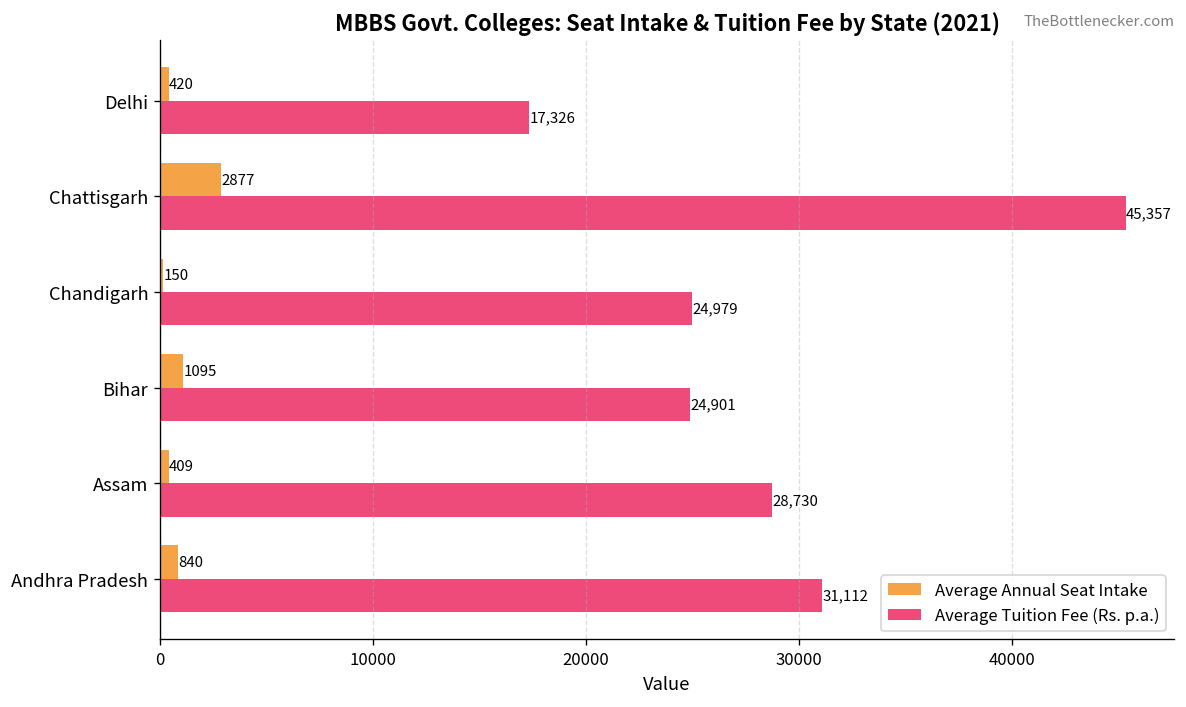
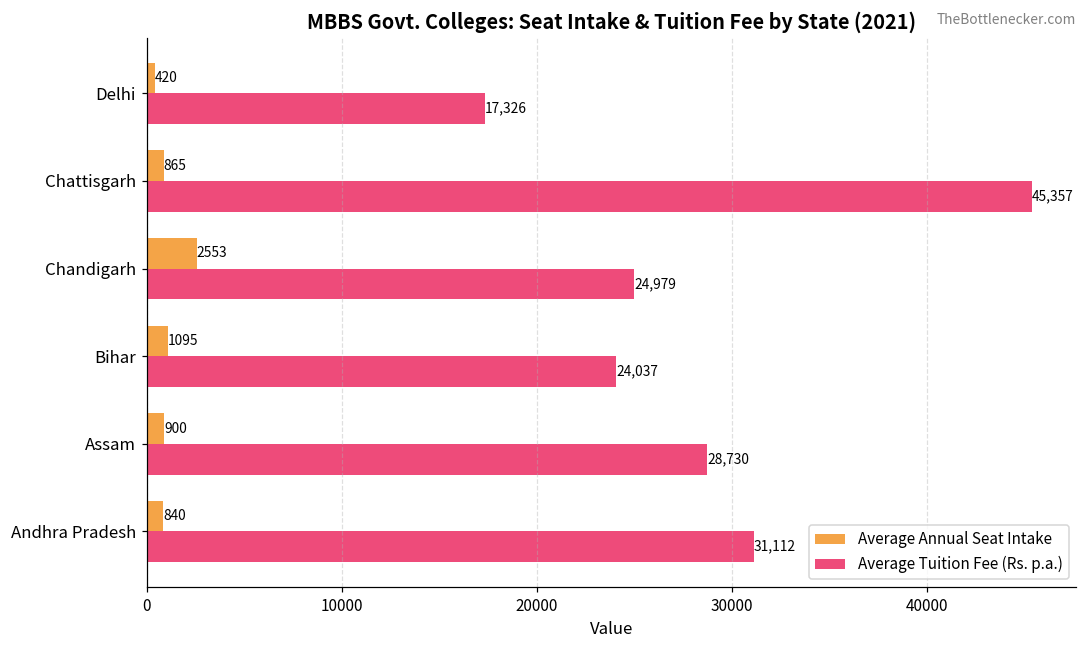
Average Annual Seat Intake, Chattisgarh: 2877 -> 865
Average Annual Seat Intake, Chandigarh: 150 -> 2553
Average Tuition Fee (Rs. p.a.), Bihar: 24,901 -> 24,037
Average Annual Seat Intake, Assam: 409 -> 900
